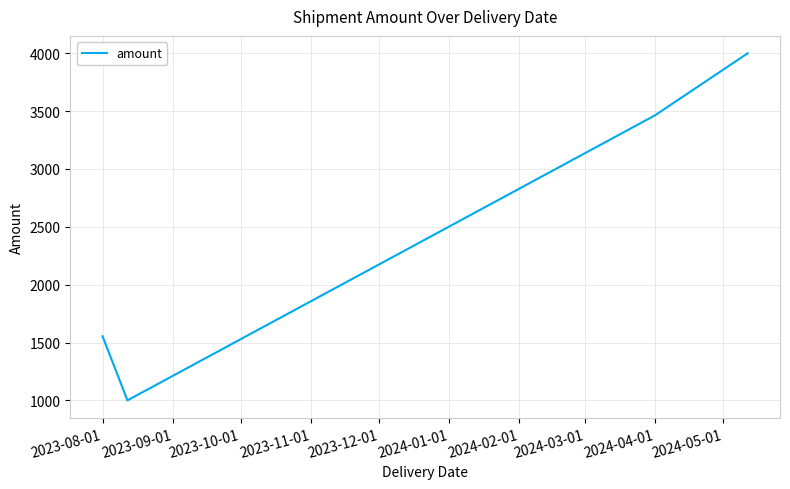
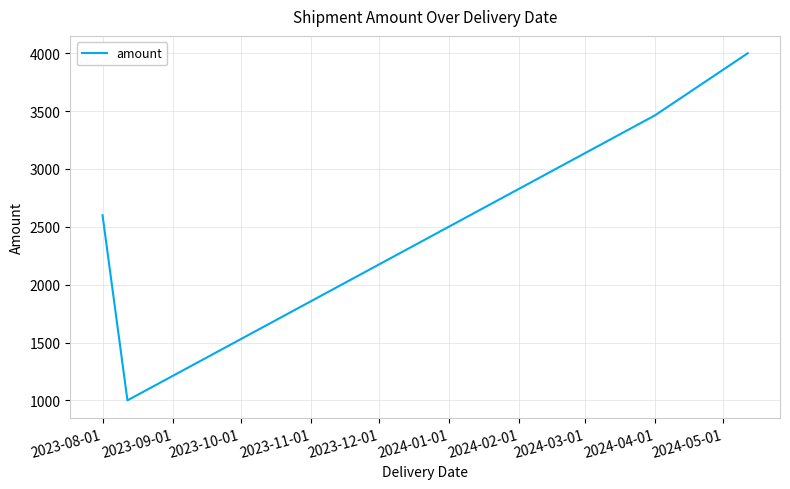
2023-08-01: 1550 -> 2600
